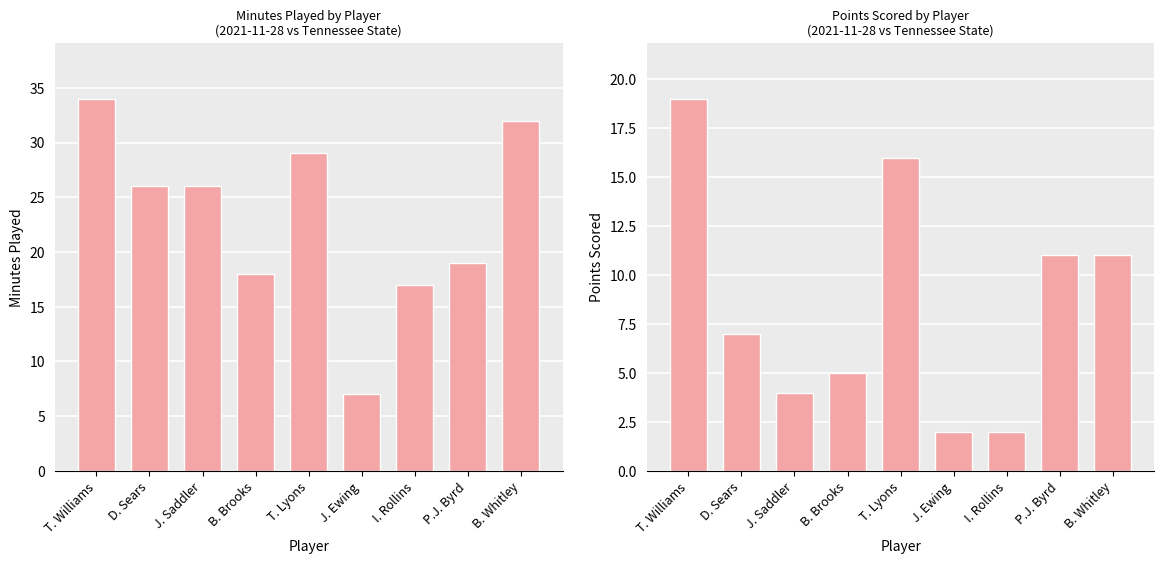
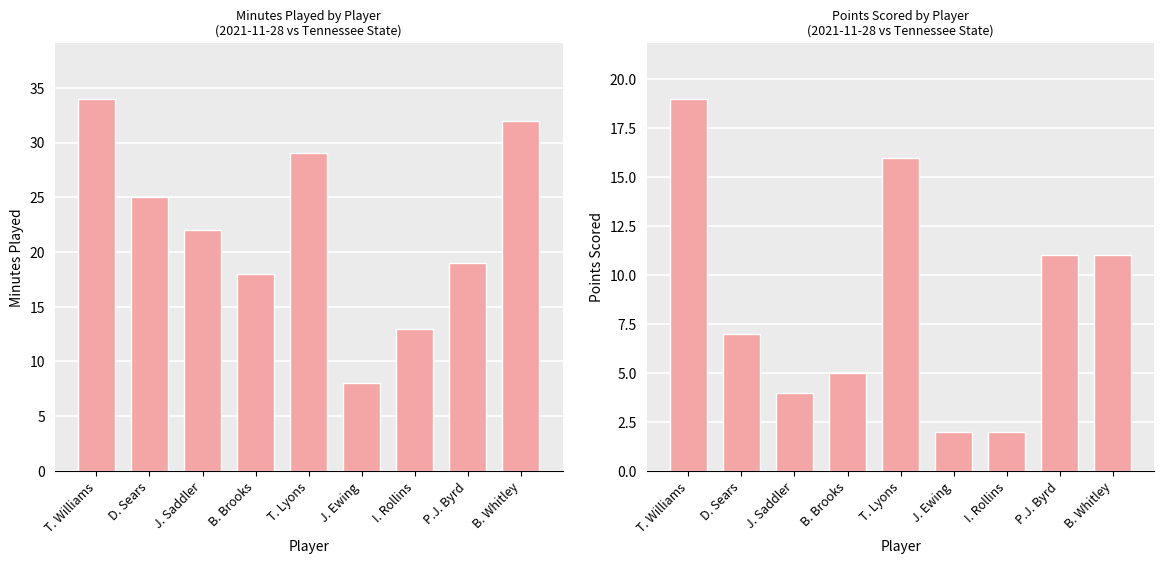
Minutes Played by Player (2021-11-28 vs Tennessee State), D. Sears: 26 -> 25
Minutes Played by Player (2021-11-28 vs Tennessee State), J. Saddler: 26 -> 22
Minutes Played by Player (2021-11-28 vs Tennessee State), J. Ewing: 7 -> 8
Minutes Played by Player (2021-11-28 vs Tennessee State), I. Rollins: 17 -> 13
